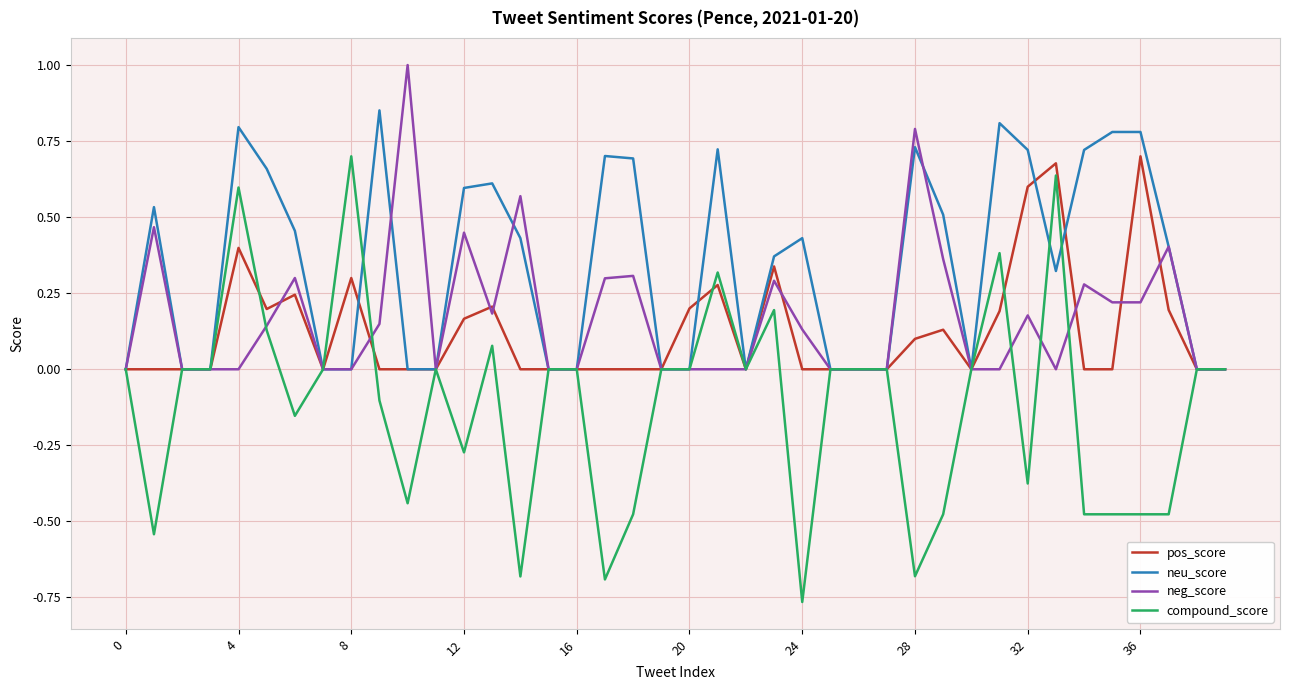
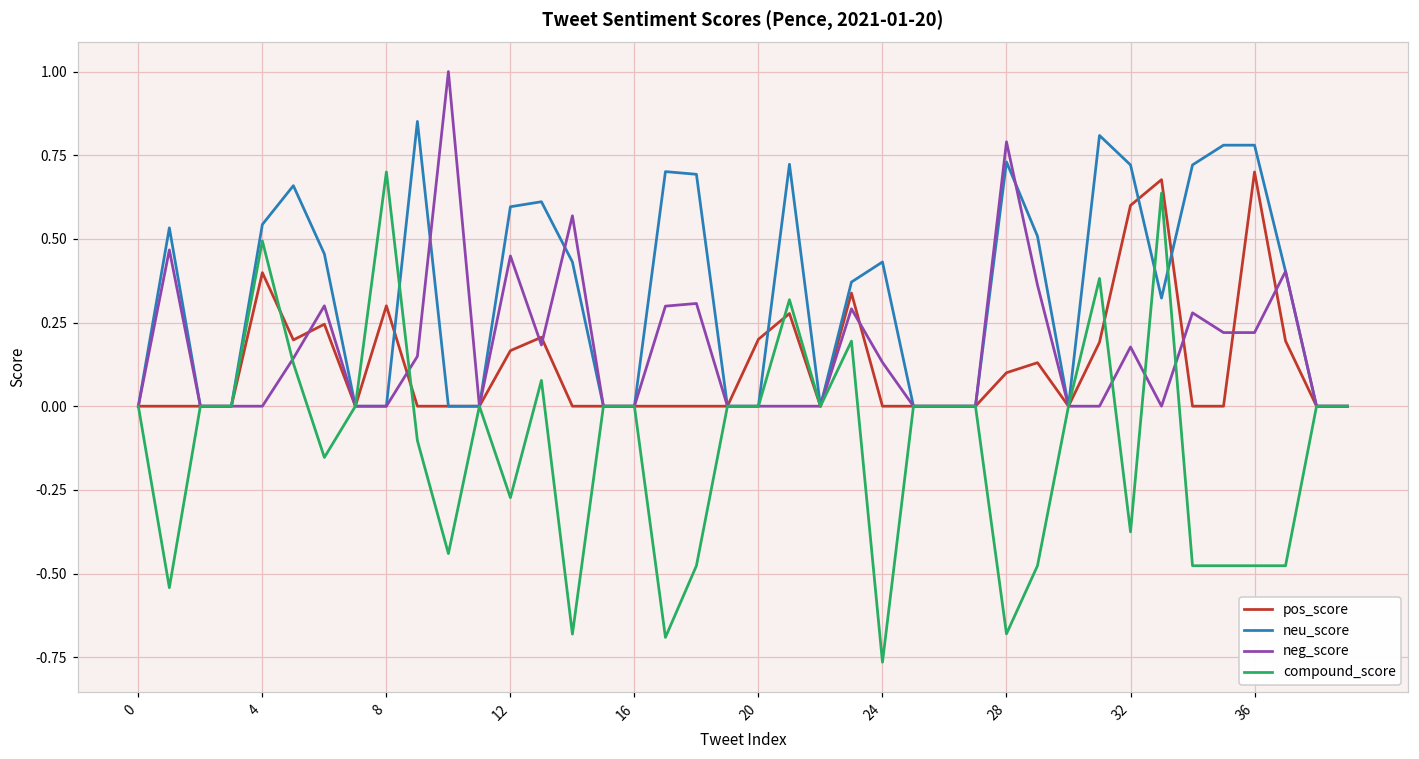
neu_score, 4: 0.80 -> 0.54
compound_score, 4: 0.60 -> 0.49
